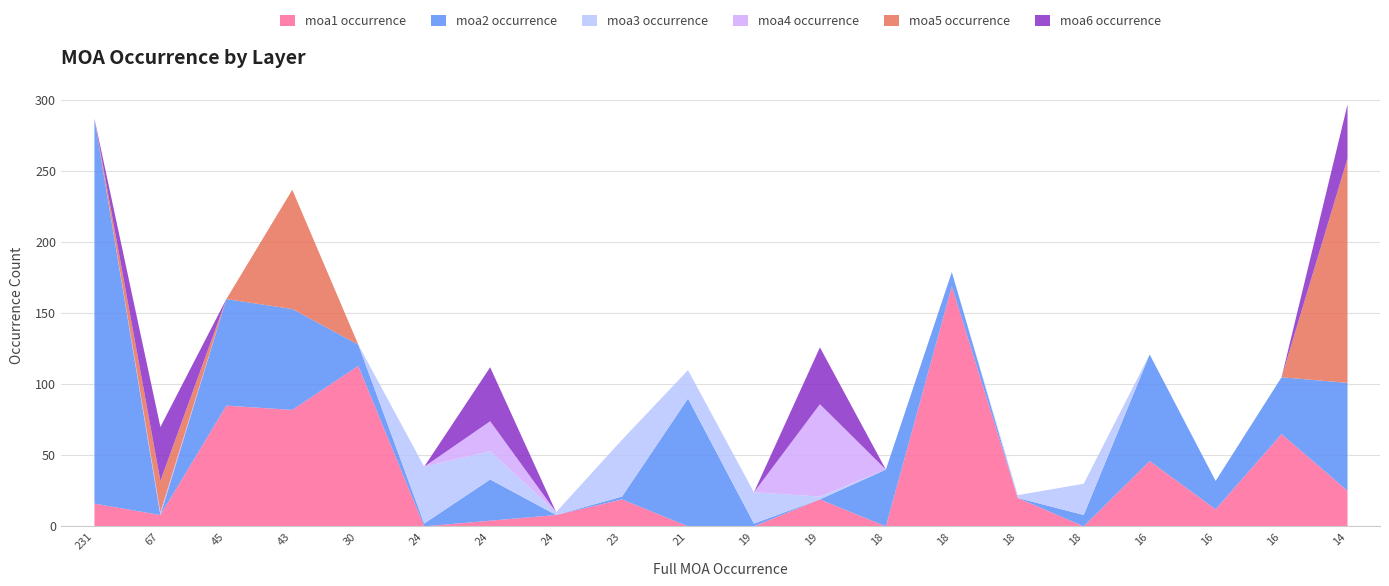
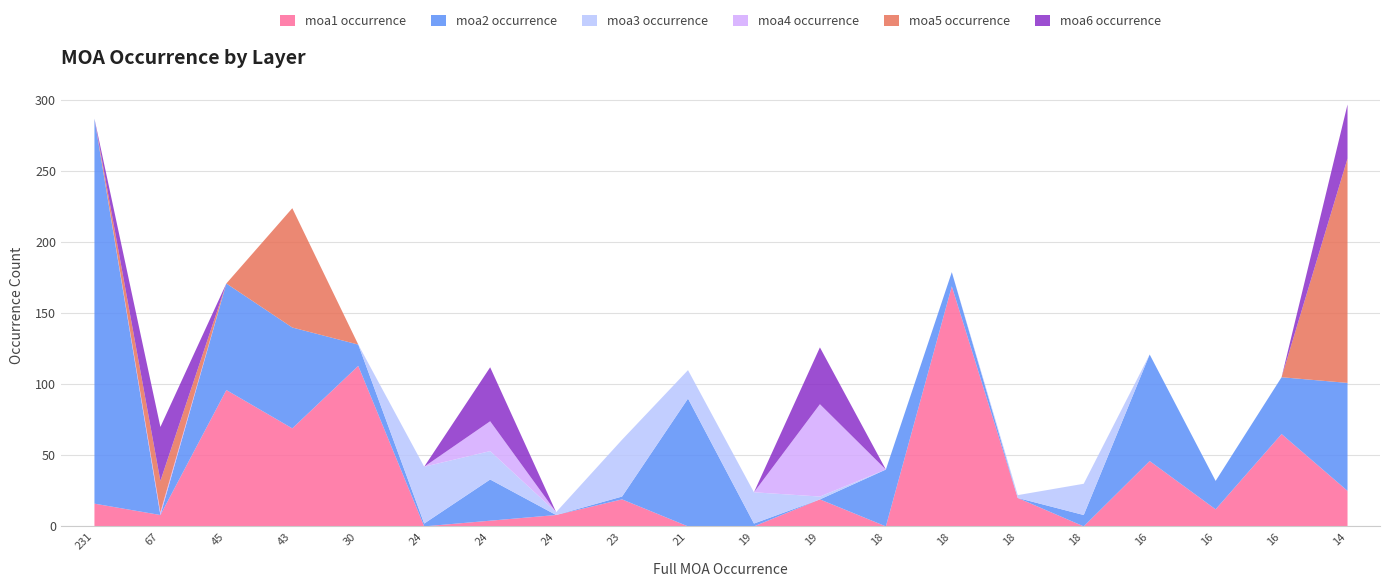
moa1 occurrence, 45: 85 -> 96
moa1 occurrence, 43: 82 -> 69
